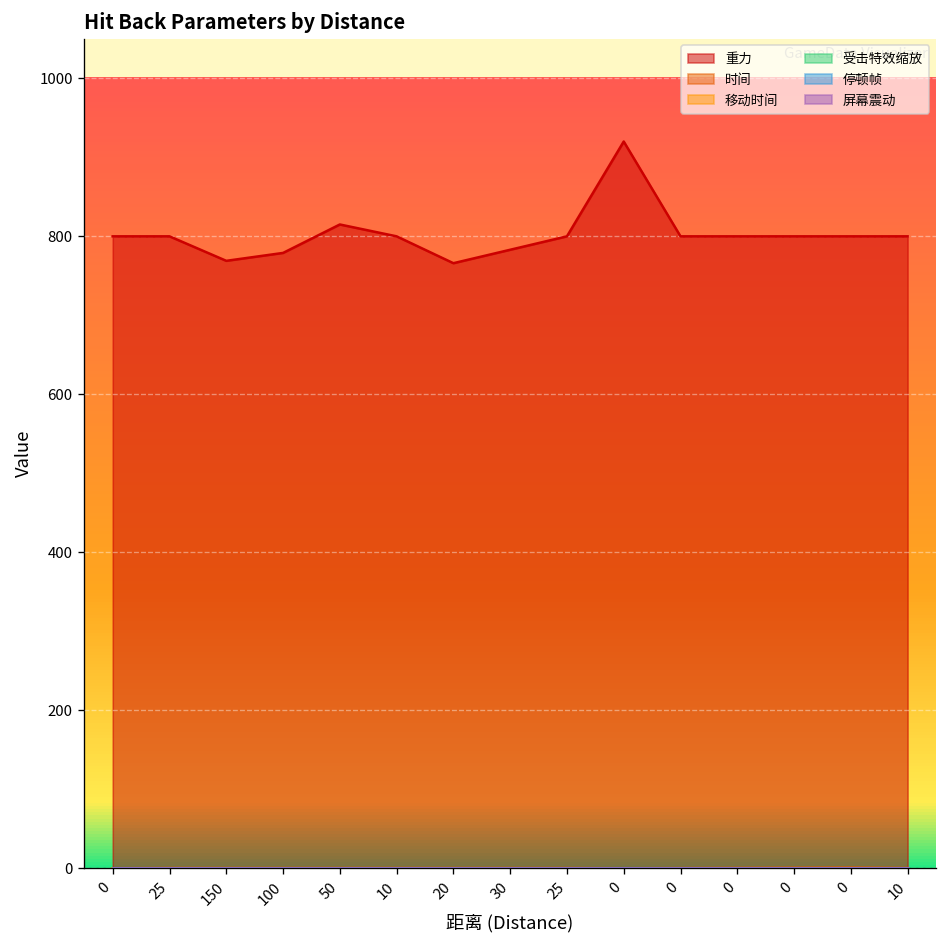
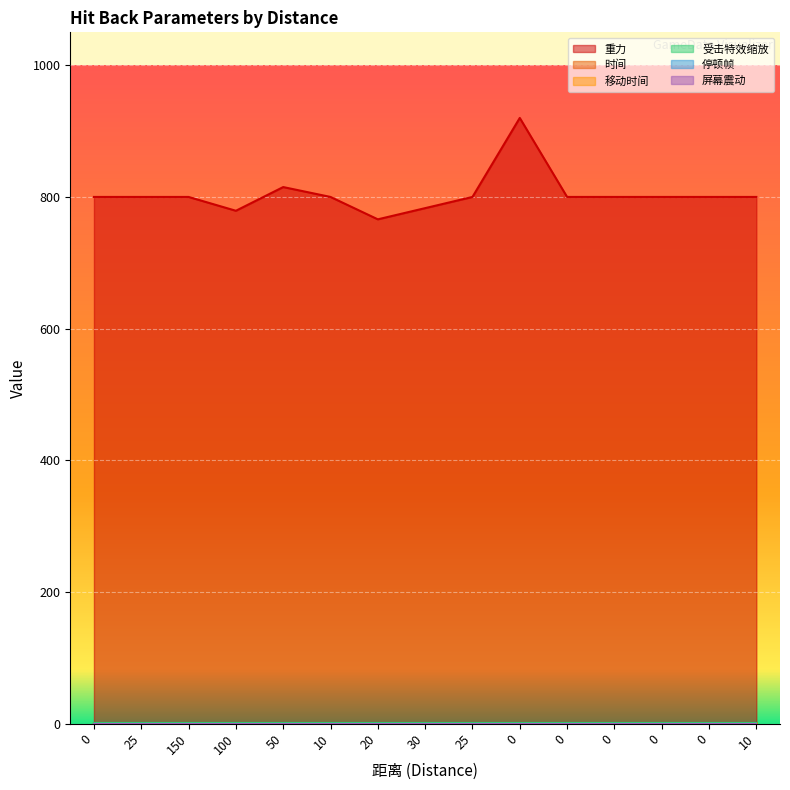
重力, 150: 770 -> 800
